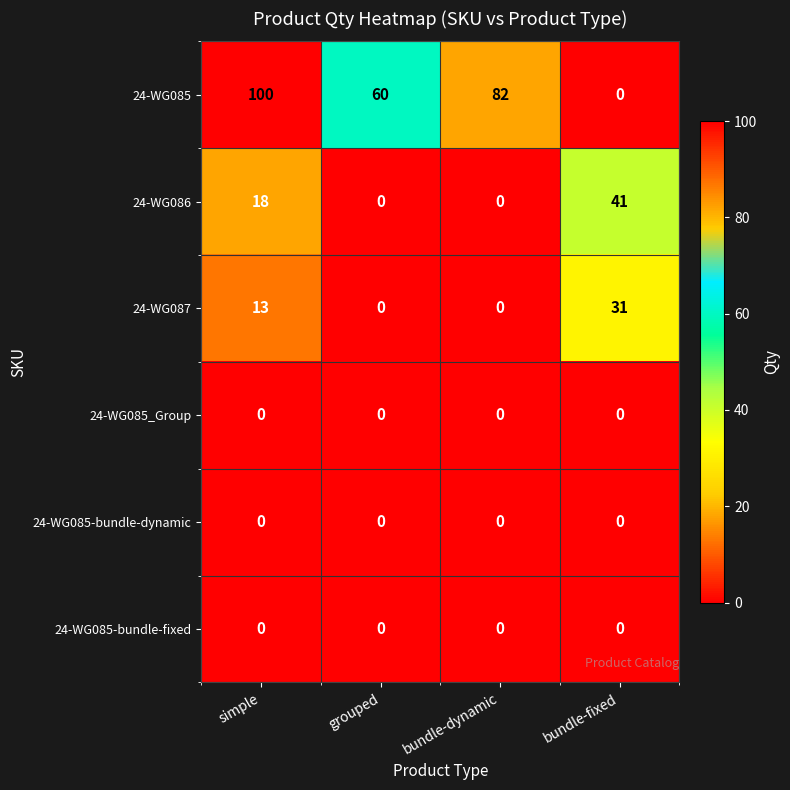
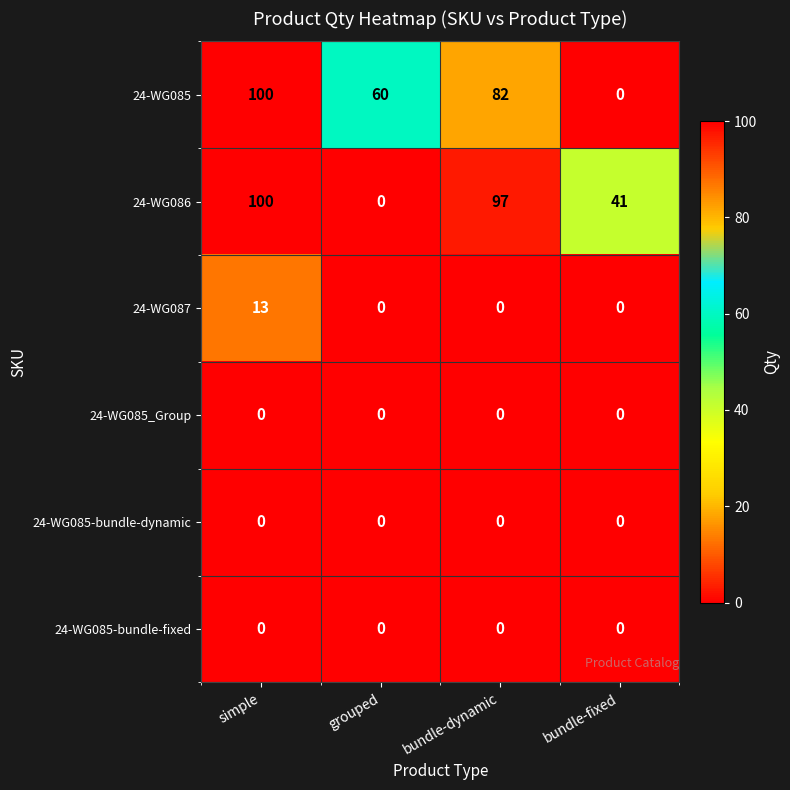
24-WG086, simple: 18 -> 100
24-WG086, bundle-dynamic: 0 -> 97
24-WG087, bundle-fixed: 31 -> 0
